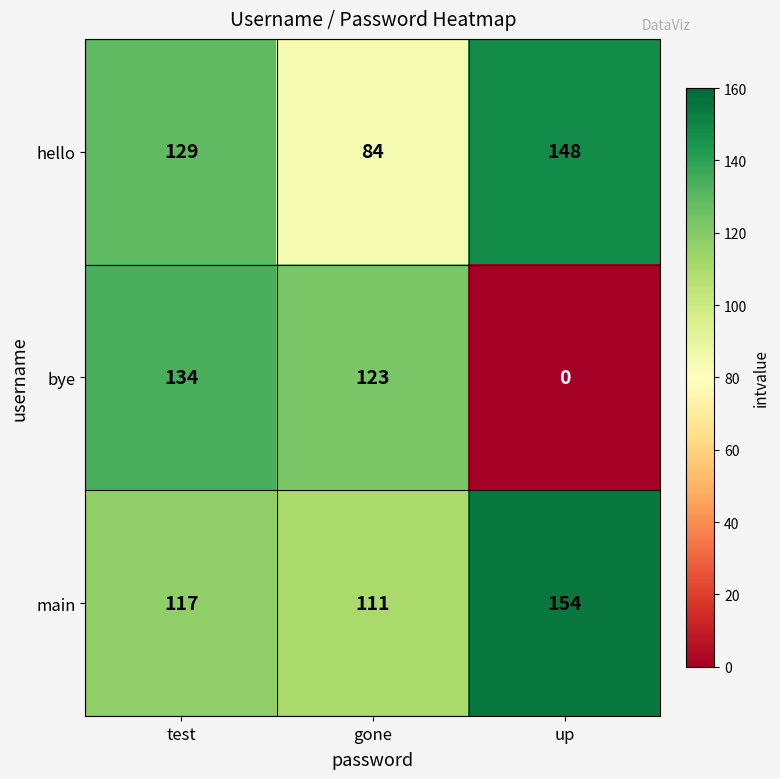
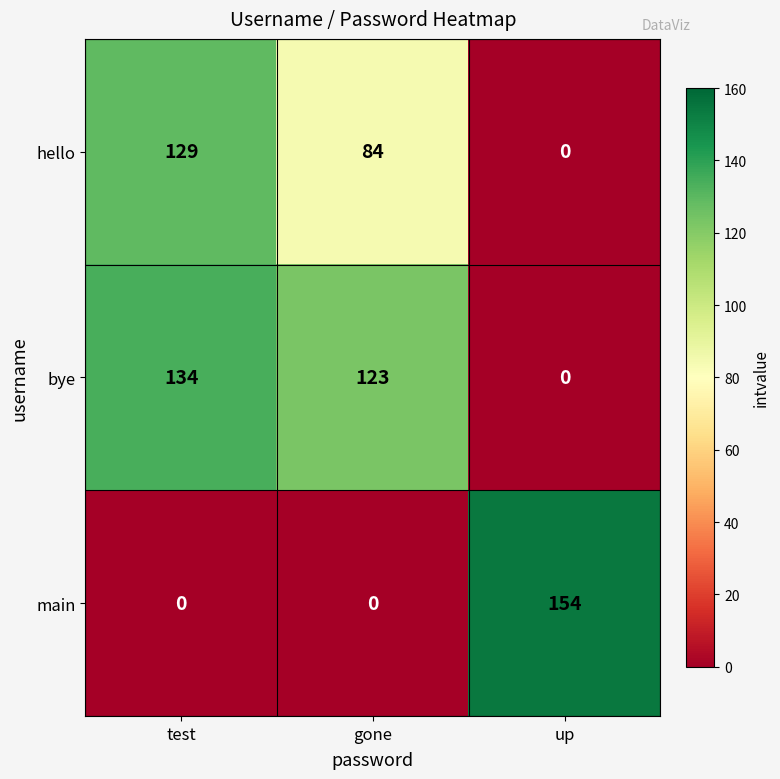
hello, up: 148 -> 0
main, test: 117 -> 0
main, gone: 111 -> 0
